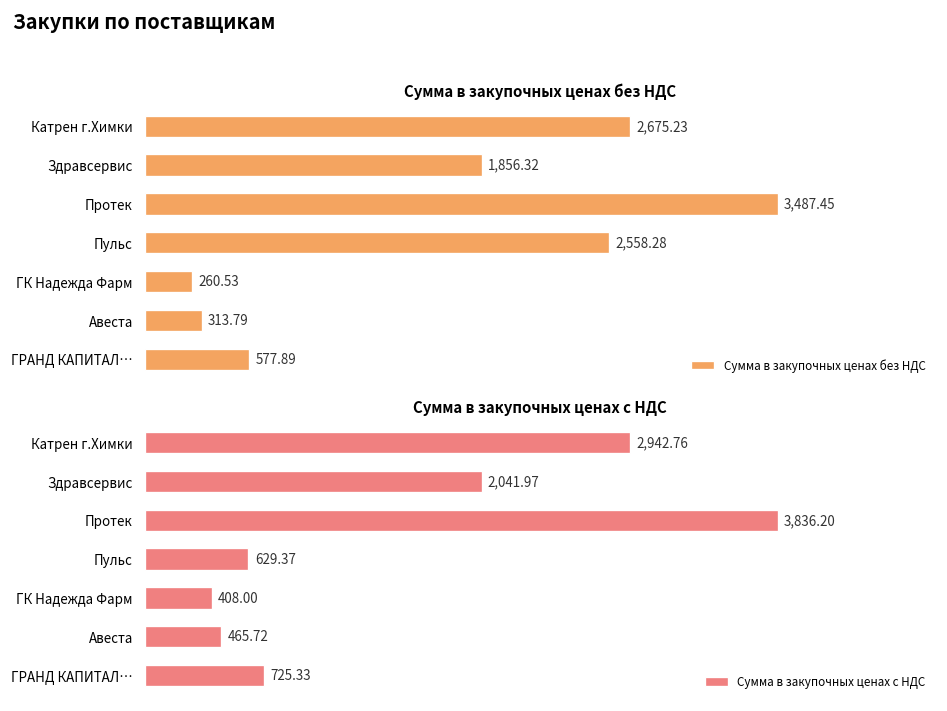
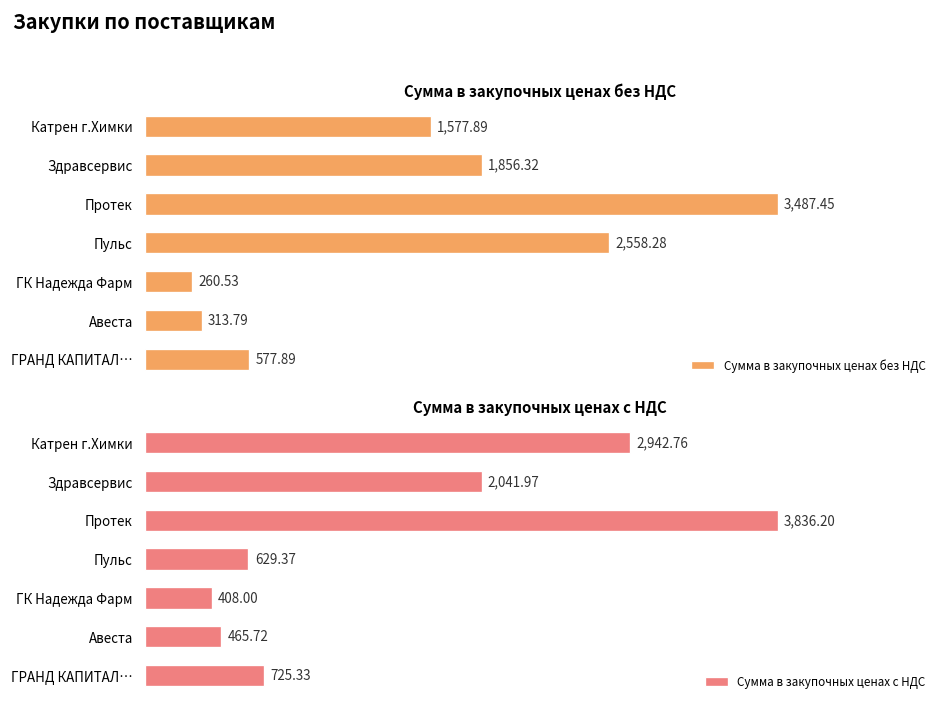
Сумма в закупочных ценах без НДС, Катрен г.Химки: 2,675.23 -> 1,577.89
